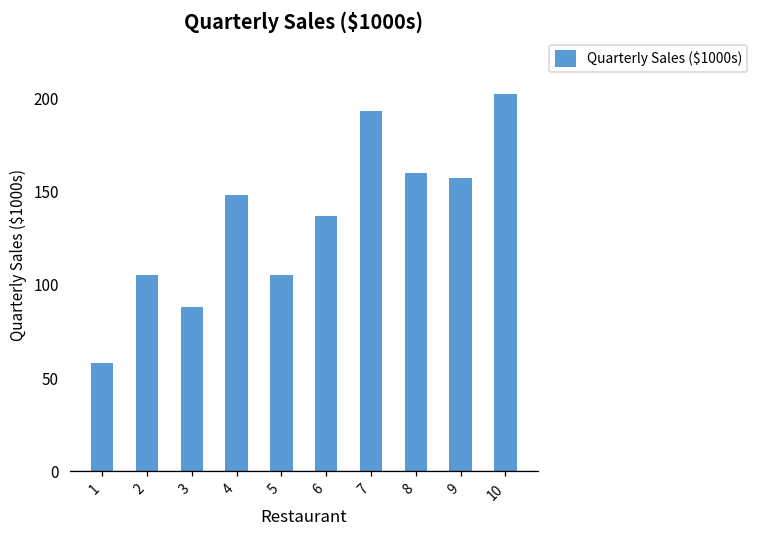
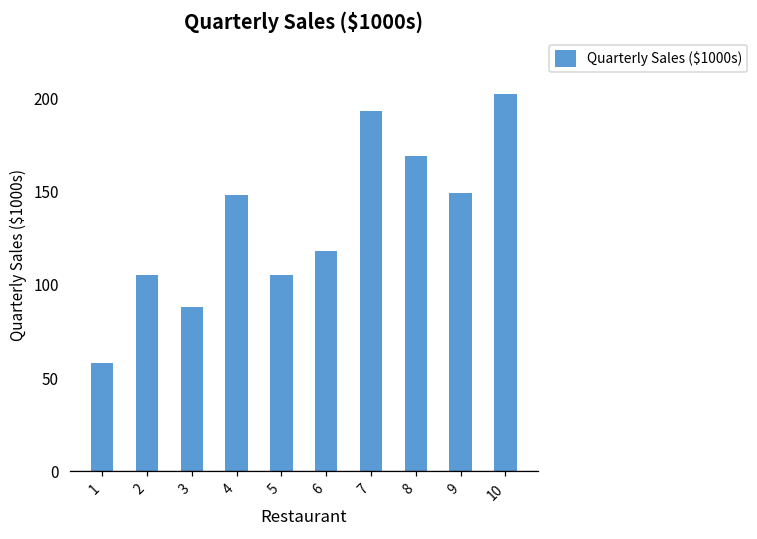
6: 137 -> 118
8: 160 -> 169
9: 157 -> 149
